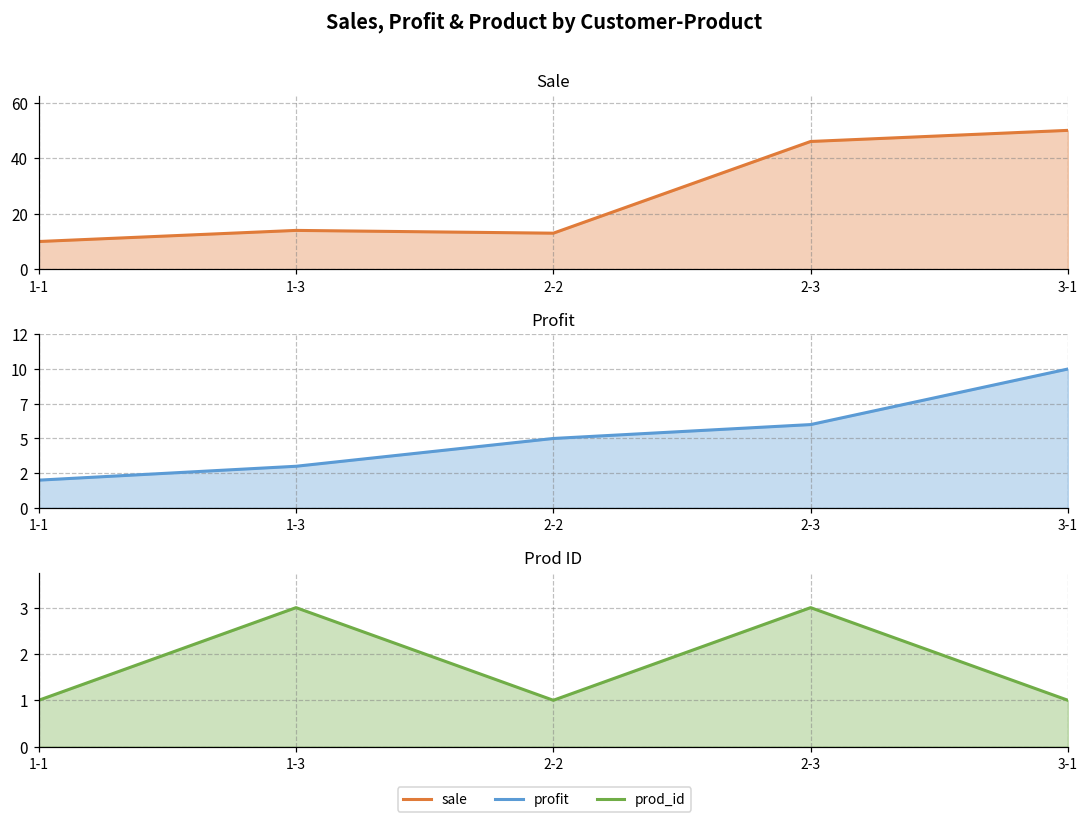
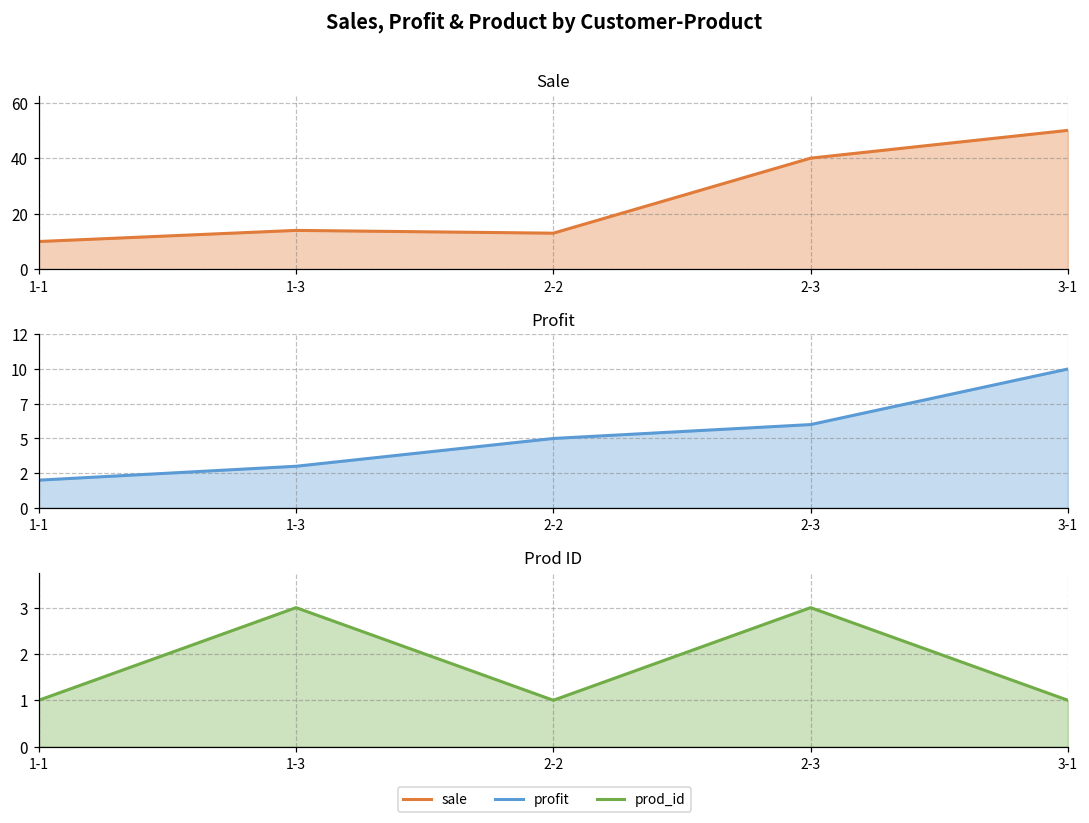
Sale, 2-3: 46 -> 40
